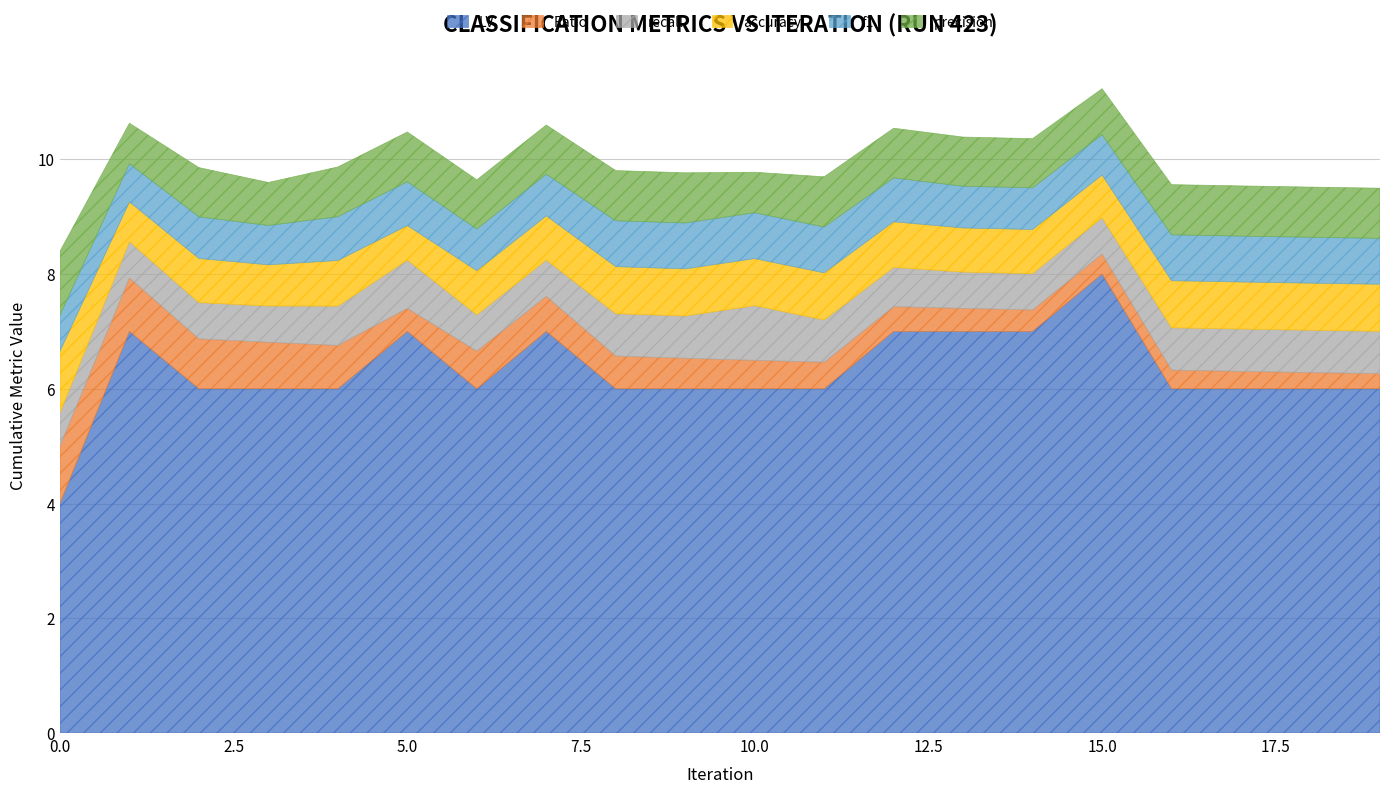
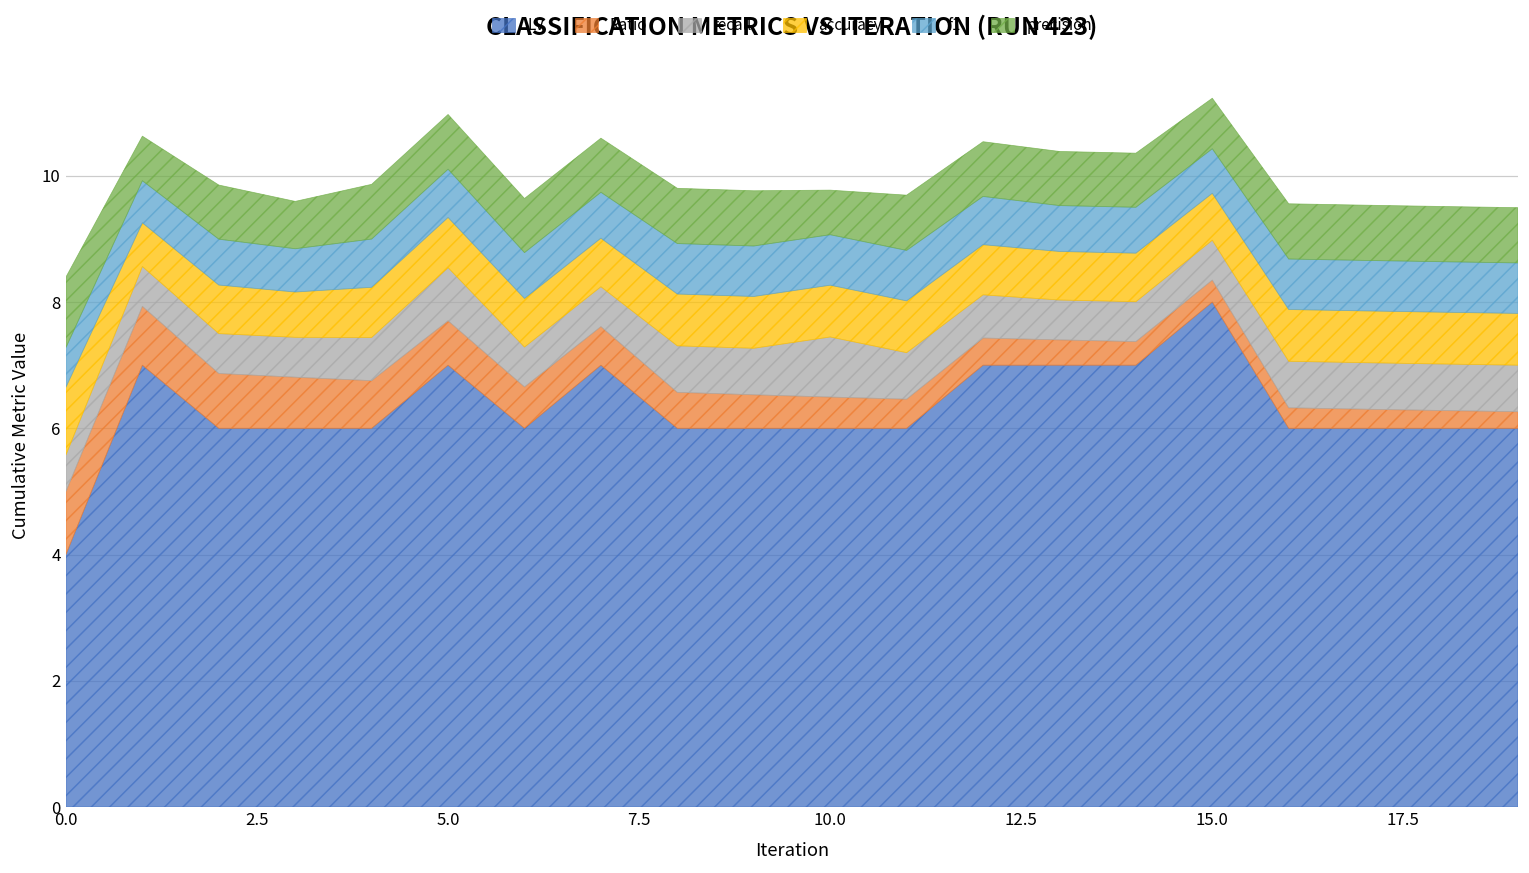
Ratio, 5.0: 0.4 -> 0.7
accuracy, 5.0: 0.6 -> 0.8
